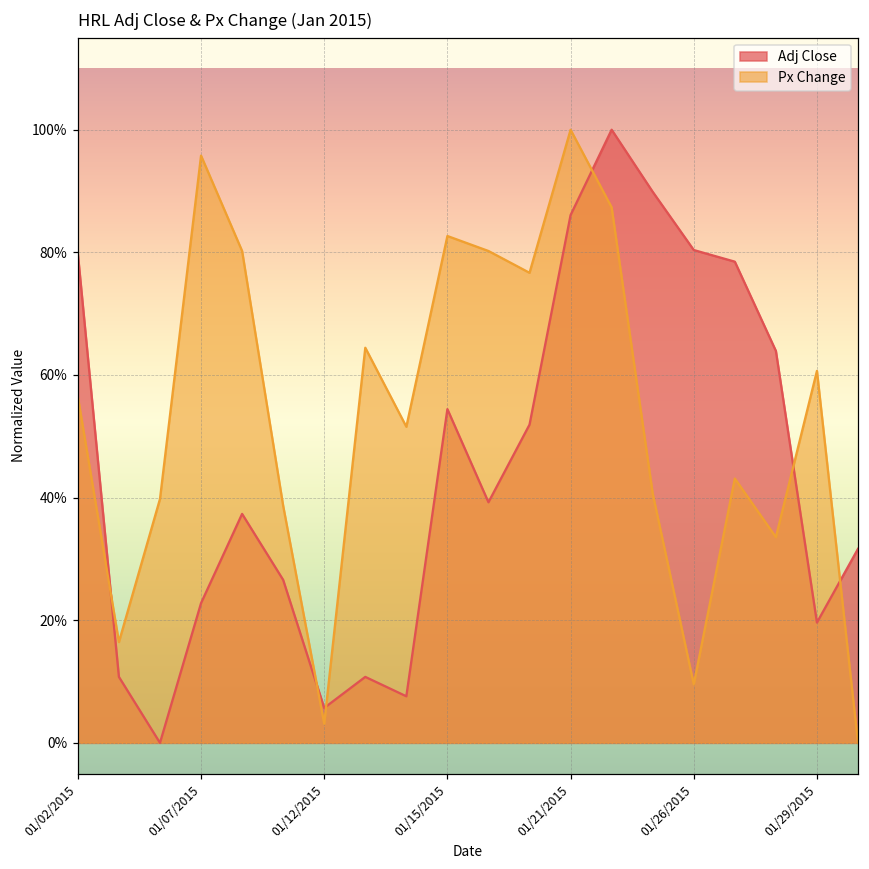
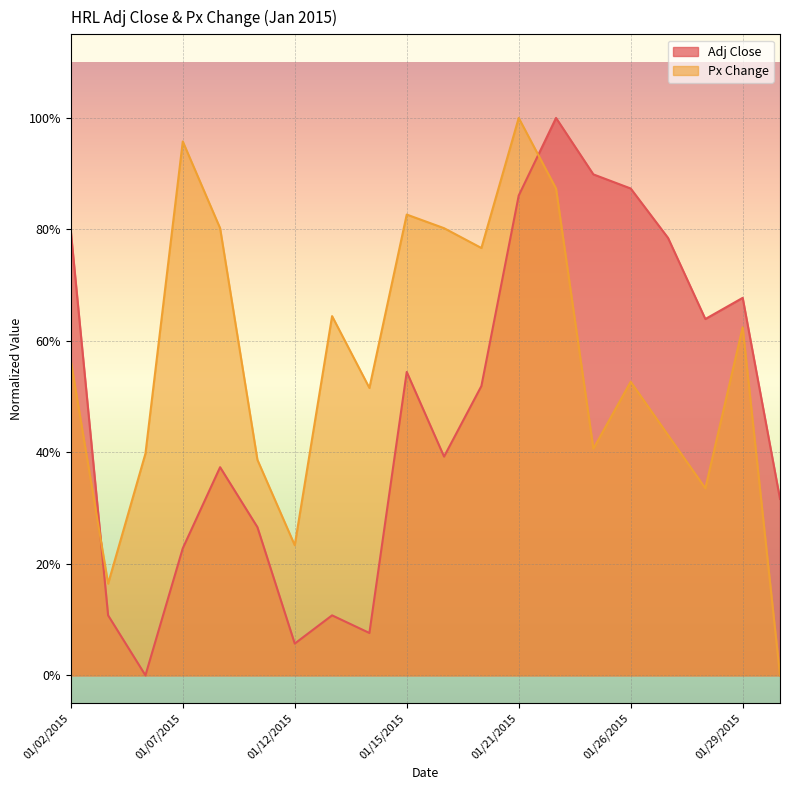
Px Change, 01/12/2015: 3% -> 23%
Adj Close, 01/26/2015: 80% -> 87%
Px Change, 01/26/2015: 10% -> 53%
Adj Close, 01/29/2015: 20% -> 68%
Px Change, 01/29/2015: 61% -> 62%
